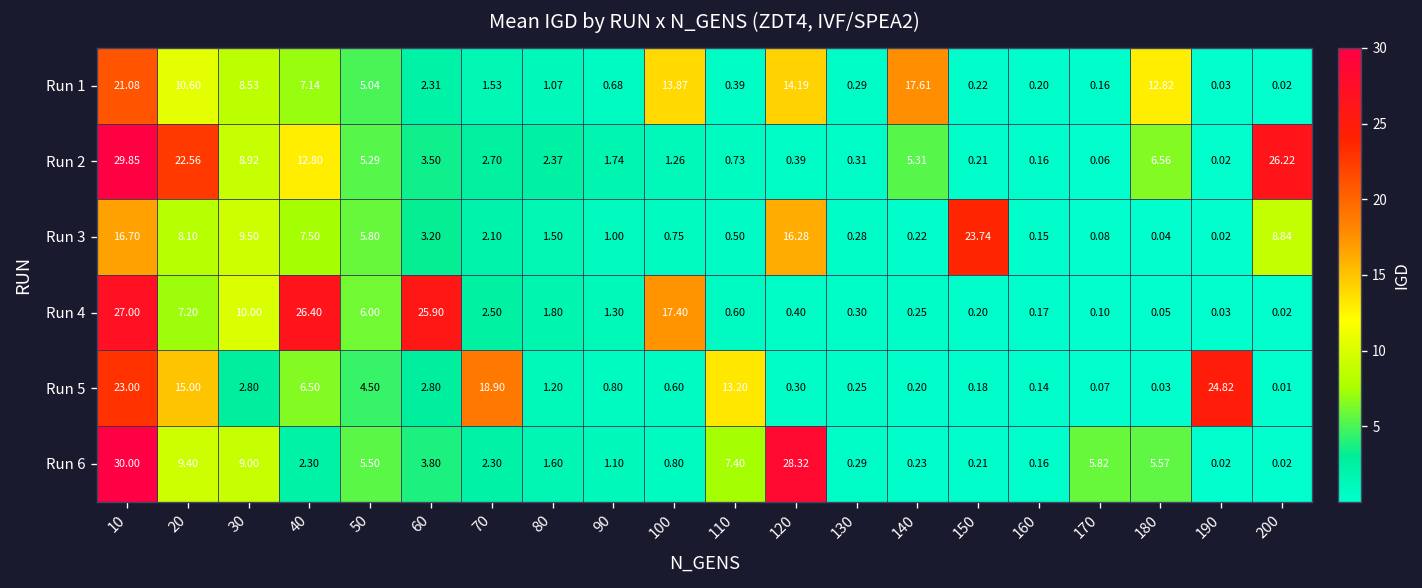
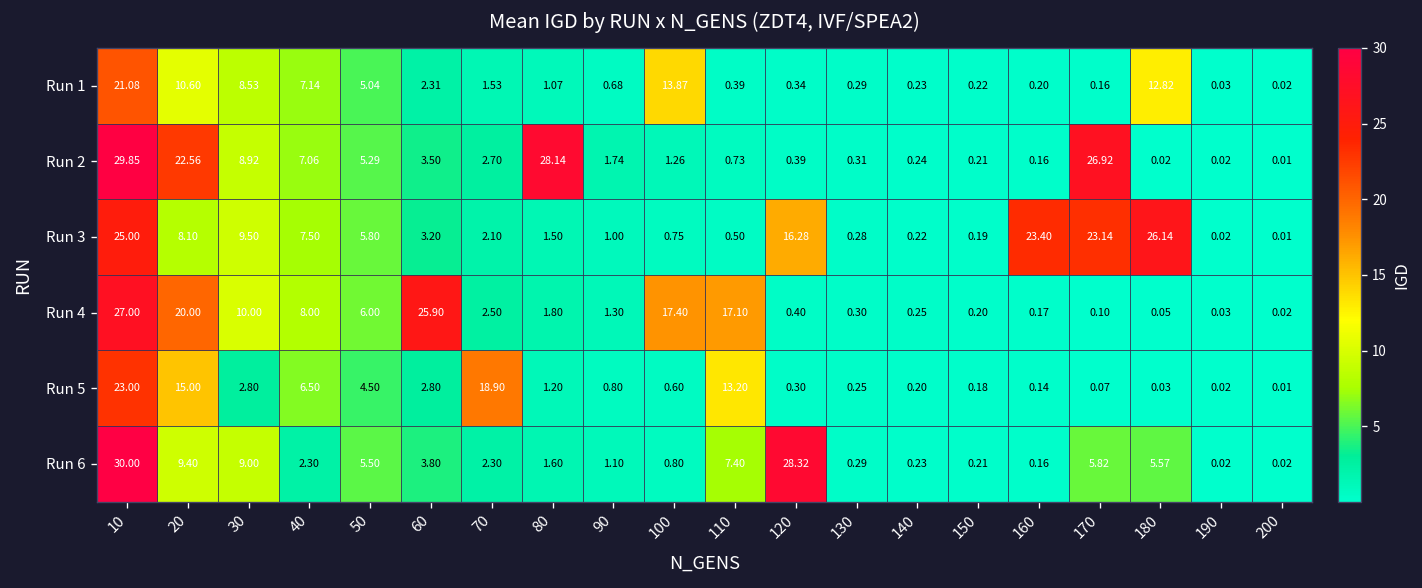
Run 1, 120: 14.19 -> 0.34
Run 1, 140: 17.61 -> 0.23
Run 2, 40: 12.80 -> 7.06
Run 2, 80: 2.37 -> 28.14
Run 2, 140: 5.31 -> 0.24
Run 2, 170: 0.06 -> 26.92
Run 2, 180: 6.56 -> 0.02
Run 2, 200: 26.22 -> 0.01
Run 3, 10: 16.70 -> 25.00
Run 3, 150: 23.74 -> 0.19
Run 3, 160: 0.15 -> 23.40
Run 3, 170: 0.08 -> 23.14
Run 3, 180: 0.04 -> 26.14
Run 3, 200: 8.84 -> 0.01
Run 4, 20: 7.20 -> 20.00
Run 4, 40: 26.40 -> 8.00
Run 4, 110: 0.60 -> 17.10
Run 5, 190: 24.82 -> 0.02
